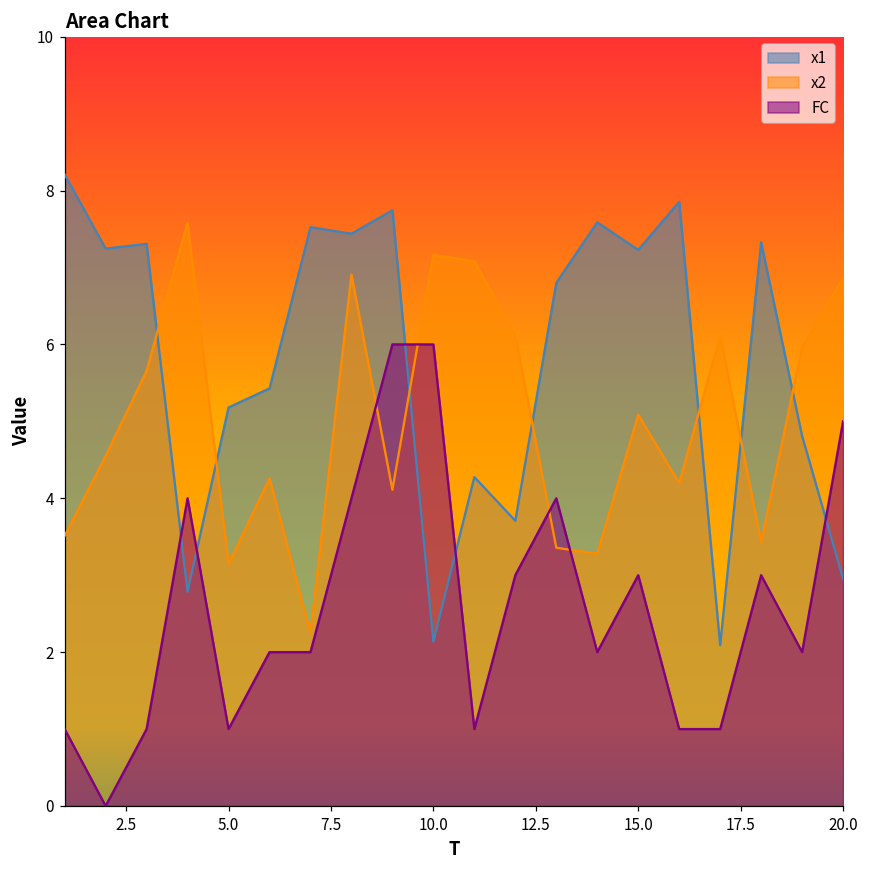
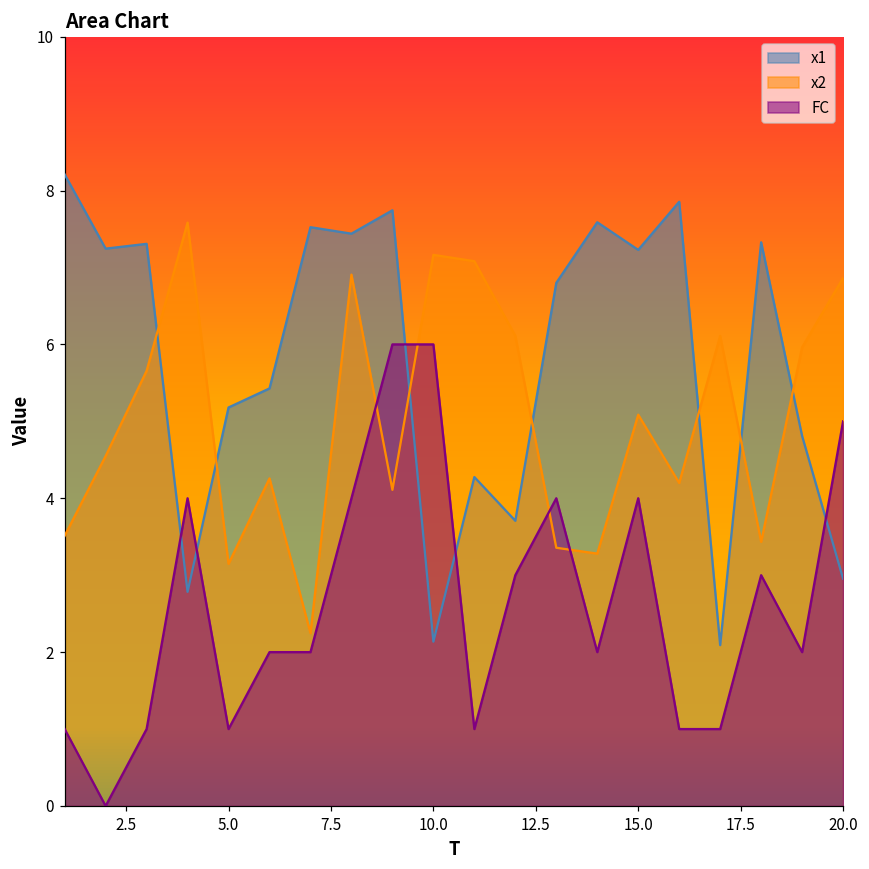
FC, 15.0: 3 -> 4
